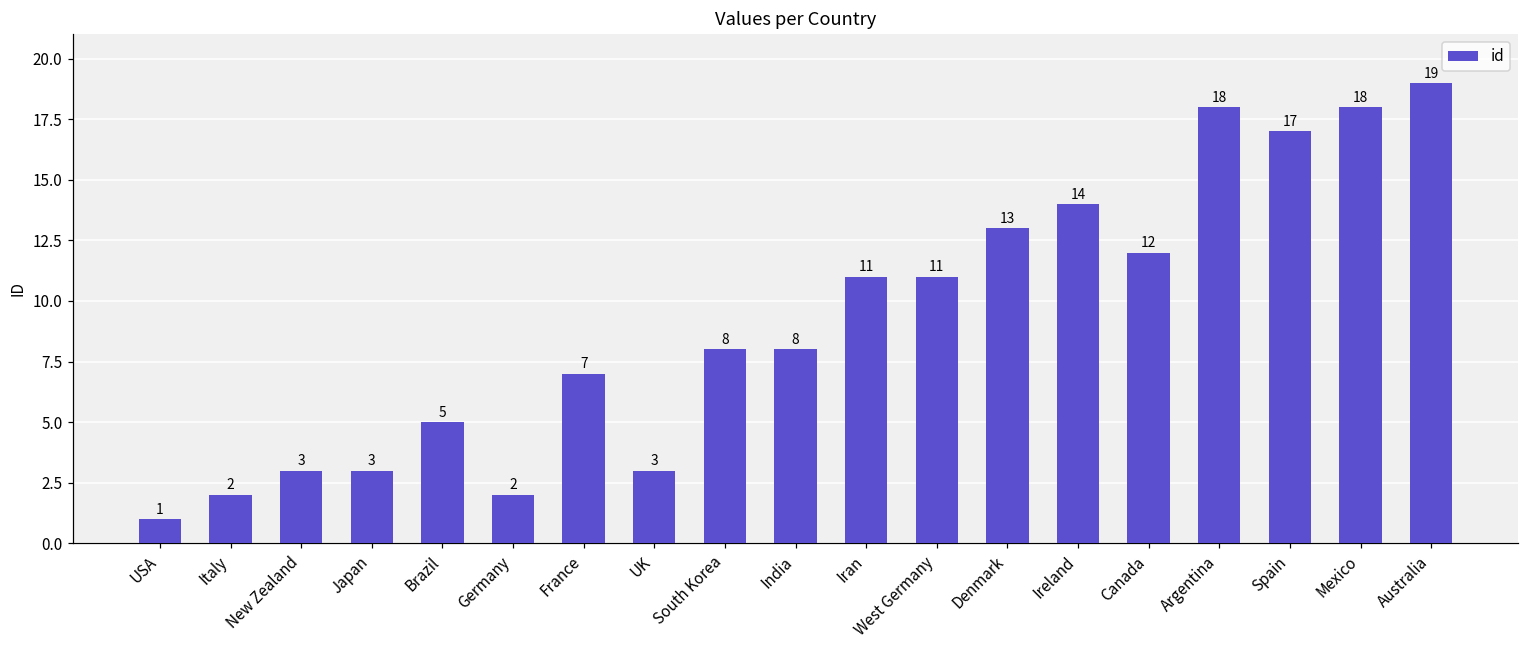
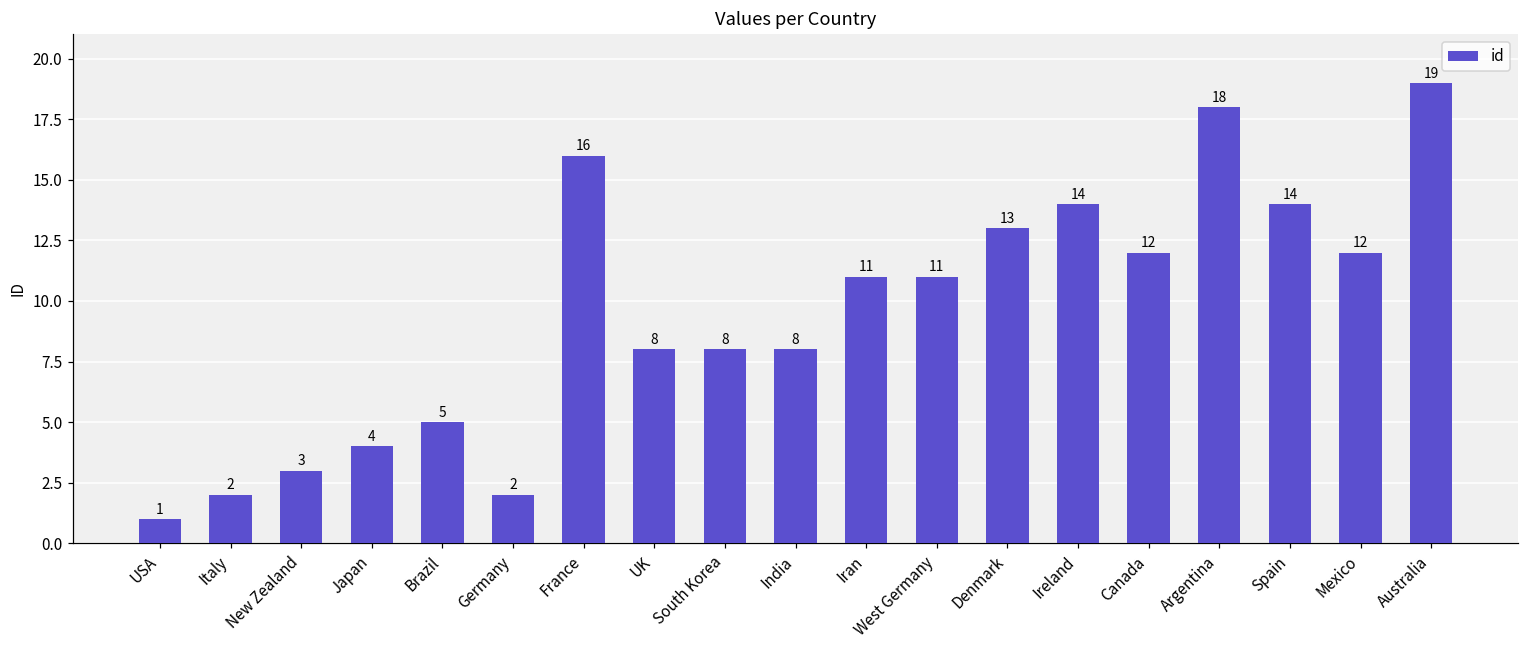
Japan: 3 -> 4
France: 7 -> 16
UK: 3 -> 8
Spain: 17 -> 14
Mexico: 18 -> 12
